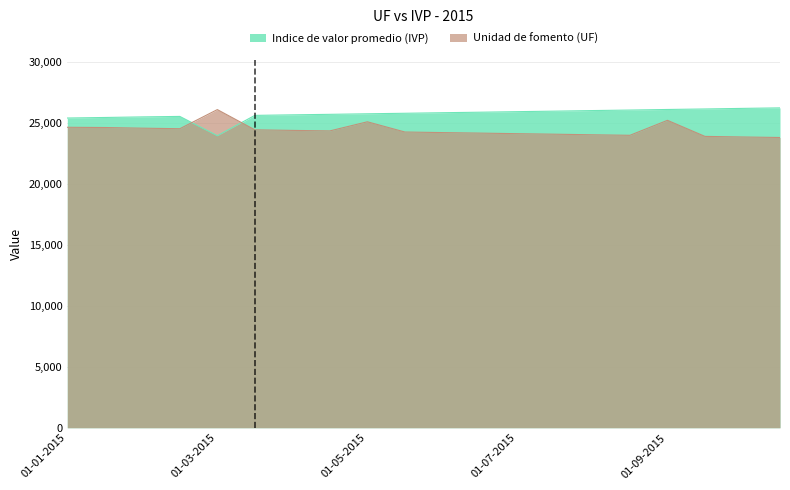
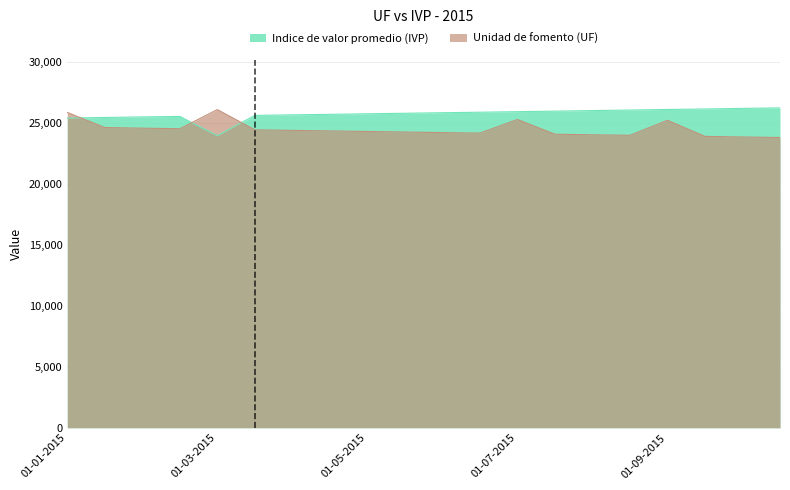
Unidad de fomento (UF), 01-01-2015: 24,600 -> 25,800
Unidad de fomento (UF), 01-05-2015: 25,100 -> 24,300
Unidad de fomento (UF), 01-07-2015: 24,100 -> 25,300
